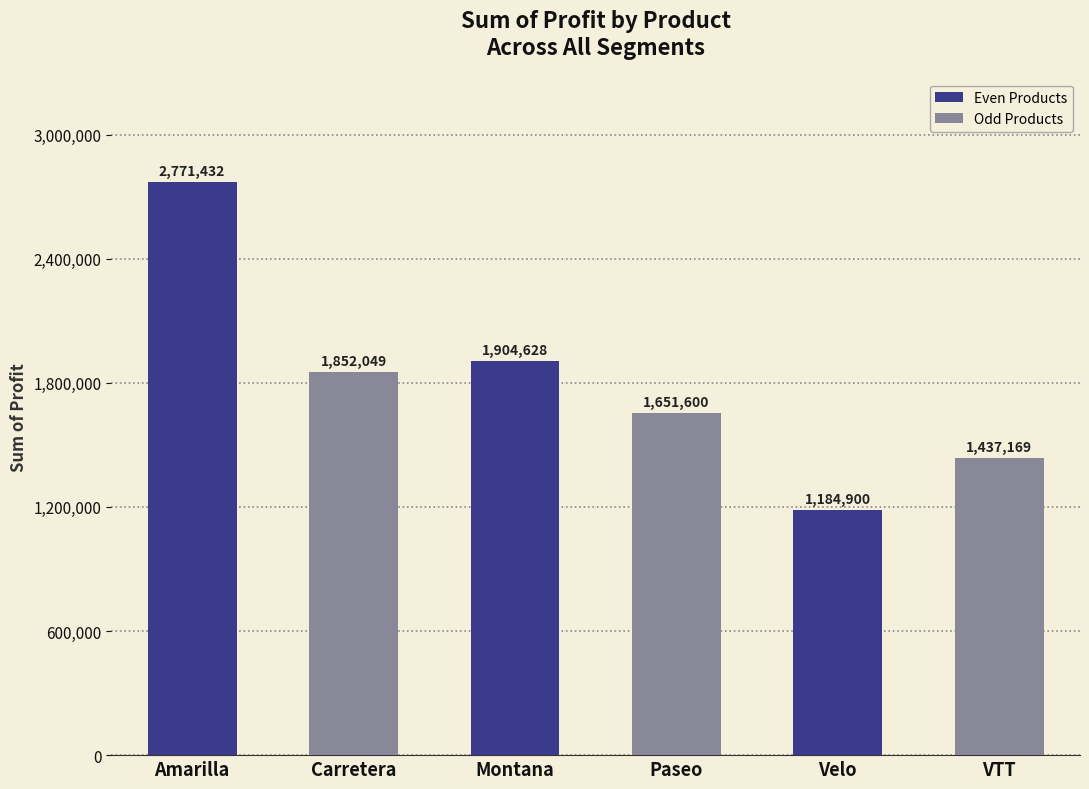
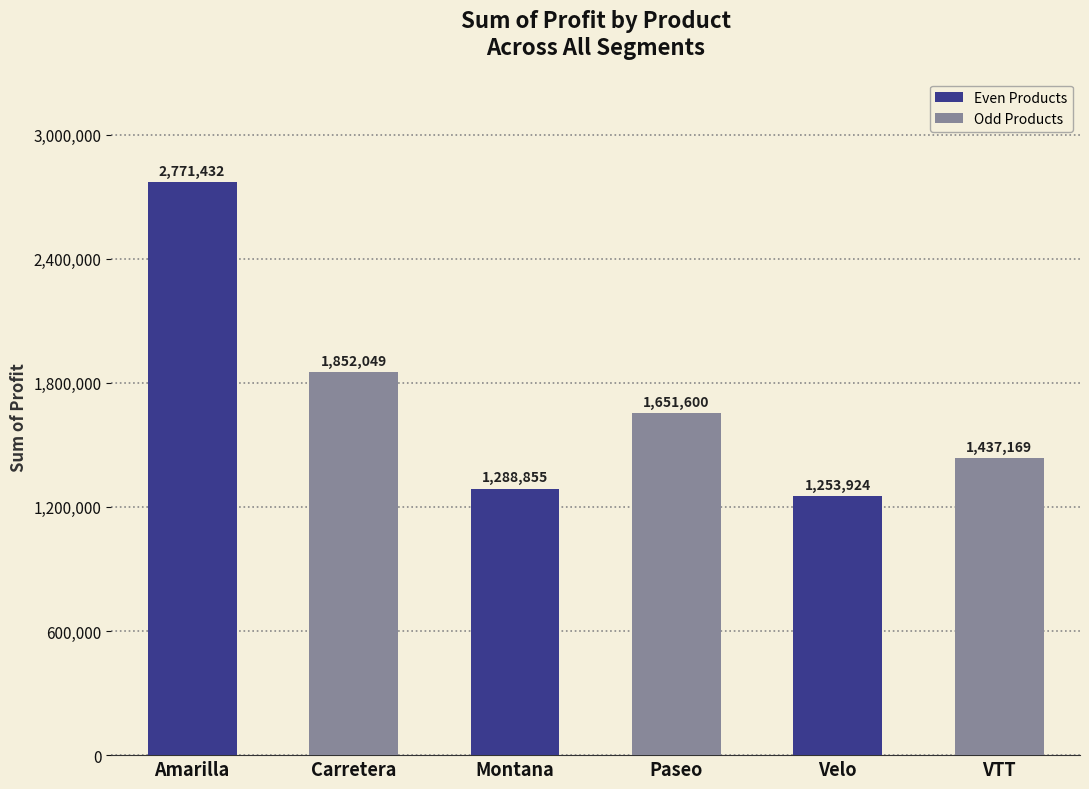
Montana: 1,904,628 -> 1,288,855
Velo: 1,184,900 -> 1,253,924
